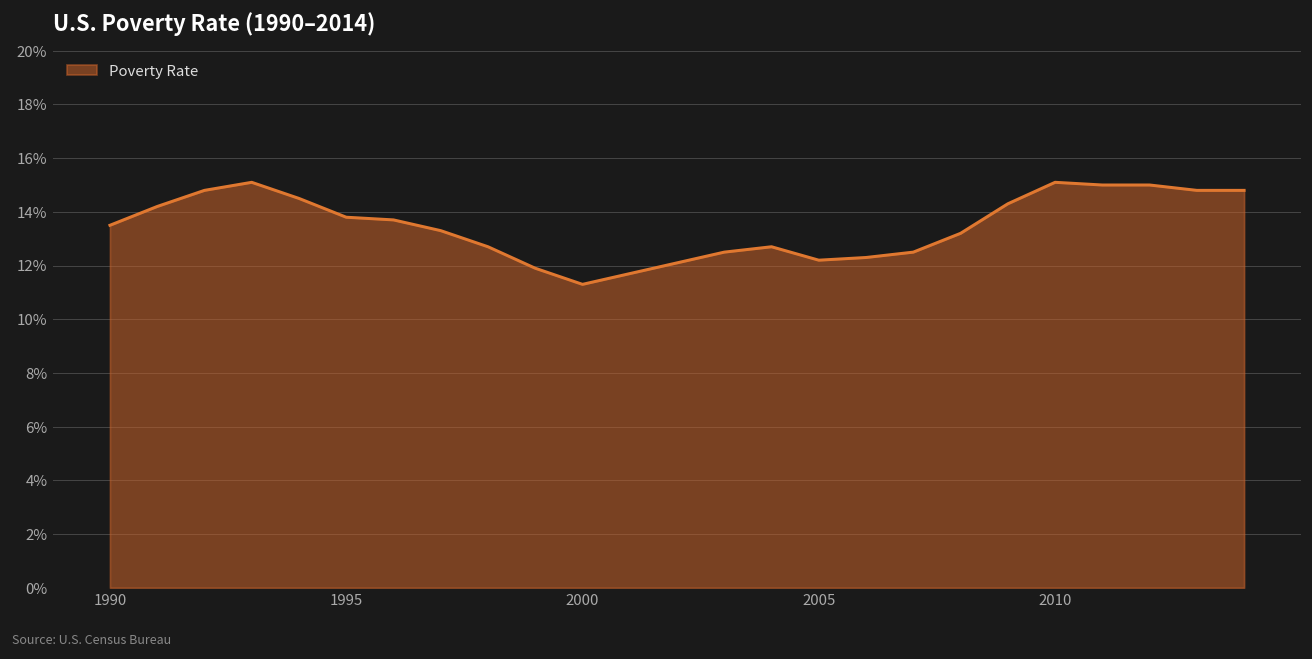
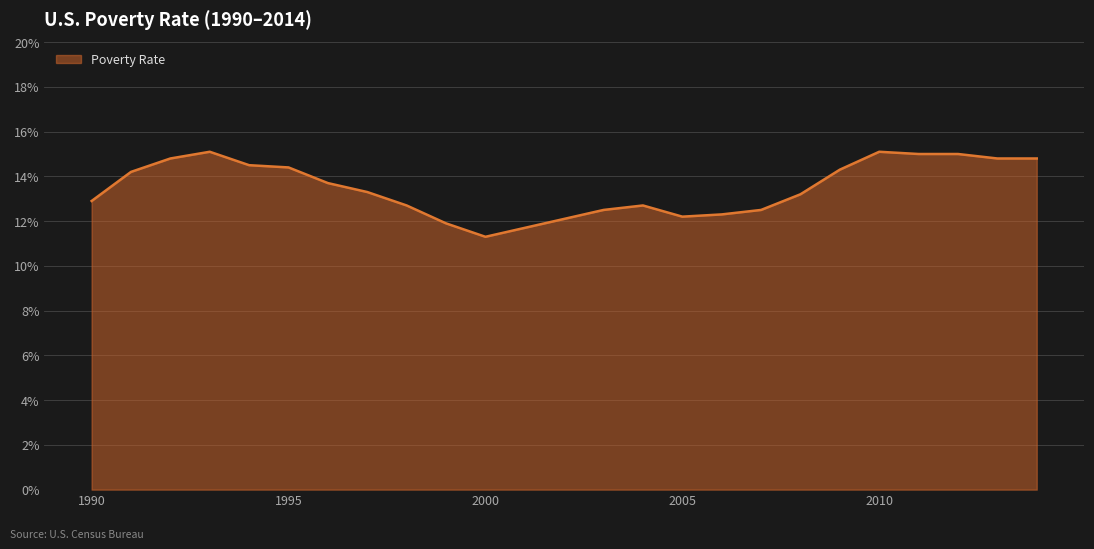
1990: 13.5% -> 12.9%
1995: 13.8% -> 14.4%
